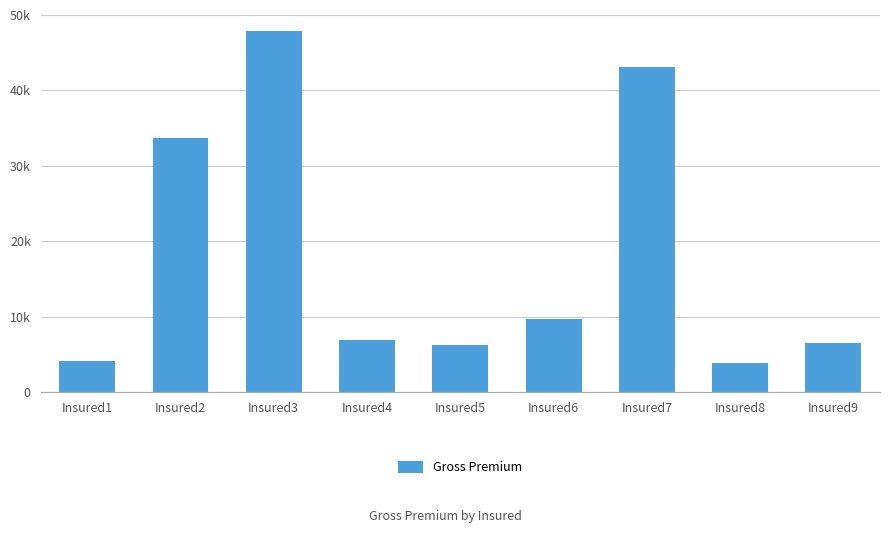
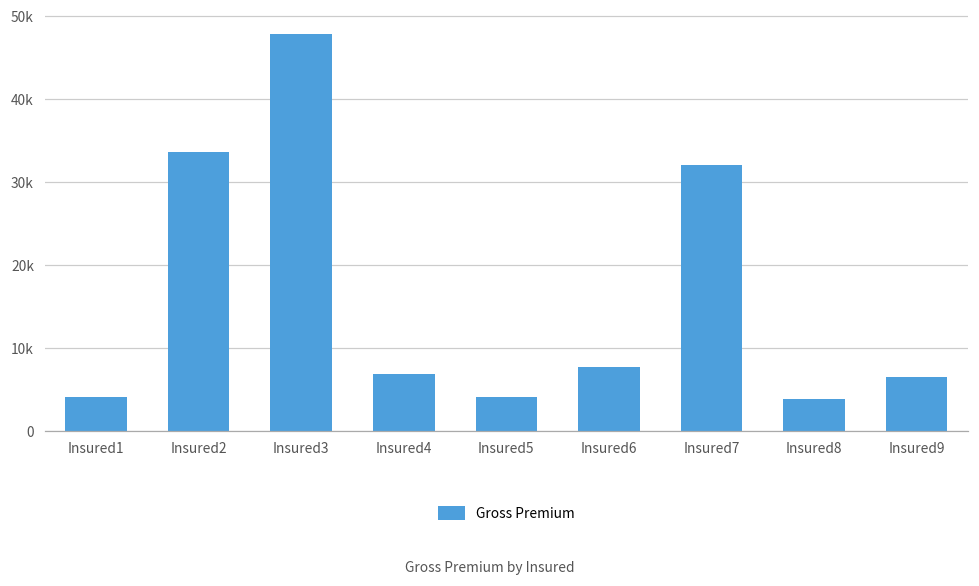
Insured5: 6000 -> 4000
Insured6: 10000 -> 8000
Insured7: 43000 -> 32000
